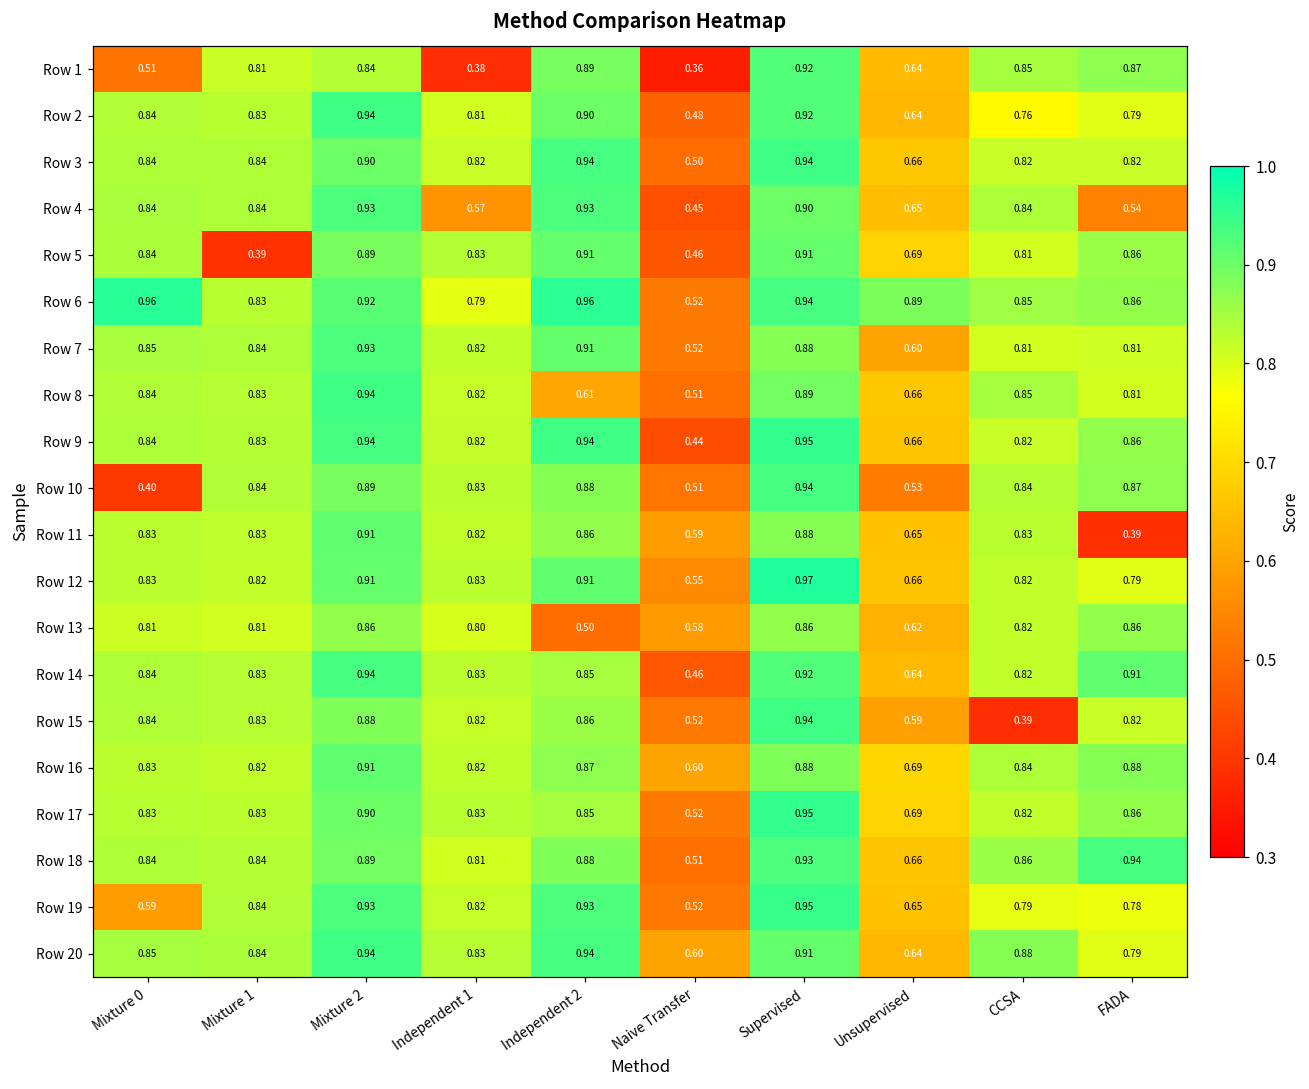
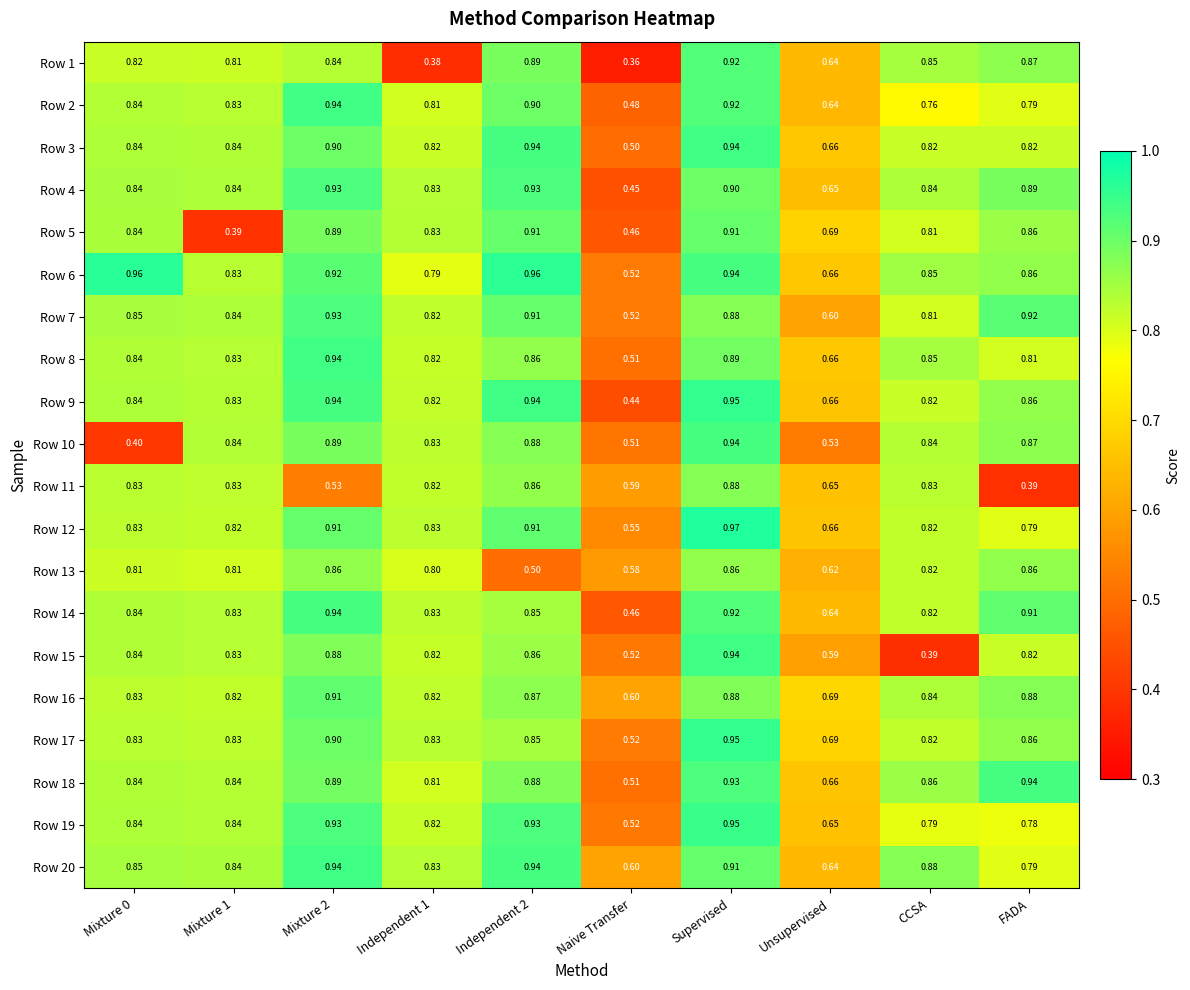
Row 1, Mixture 0: 0.51 -> 0.82
Row 4, Independent 1: 0.57 -> 0.83
Row 4, FADA: 0.54 -> 0.89
Row 6, Unsupervised: 0.89 -> 0.66
Row 7, FADA: 0.81 -> 0.92
Row 8, Independent 2: 0.61 -> 0.86
Row 11, Mixture 2: 0.91 -> 0.53
Row 19, Mixture 0: 0.59 -> 0.84
